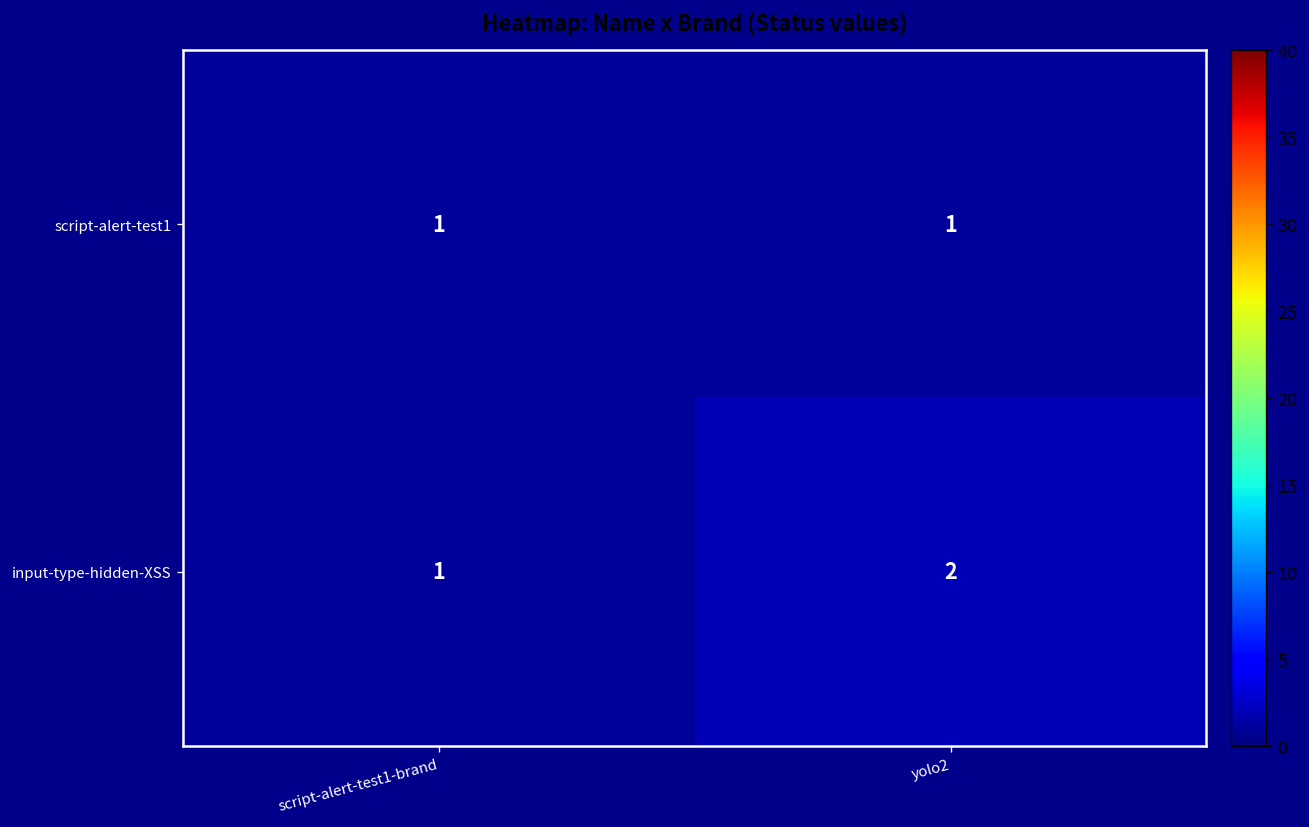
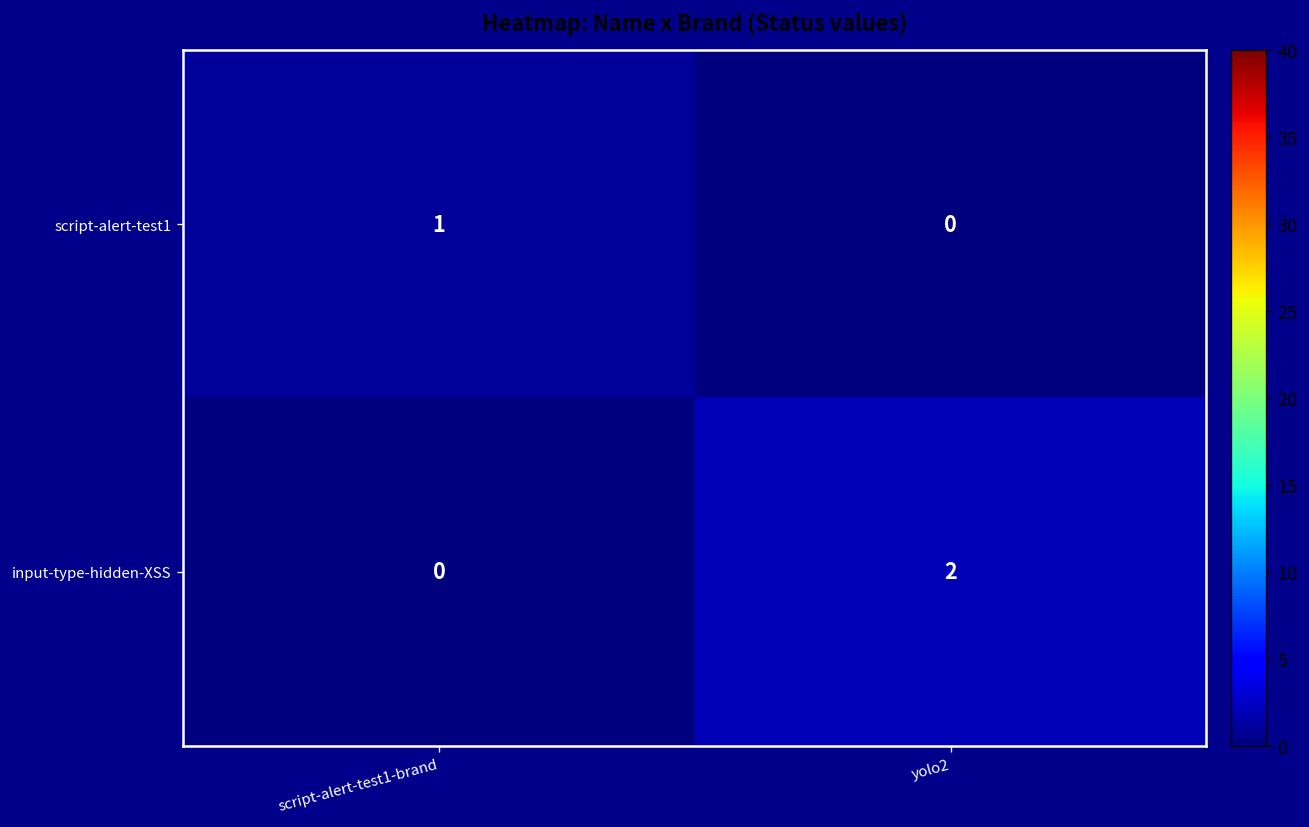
script-alert-test1, yolo2: 1 -> 0
input-type-hidden-XSS, script-alert-test1-brand: 1 -> 0
